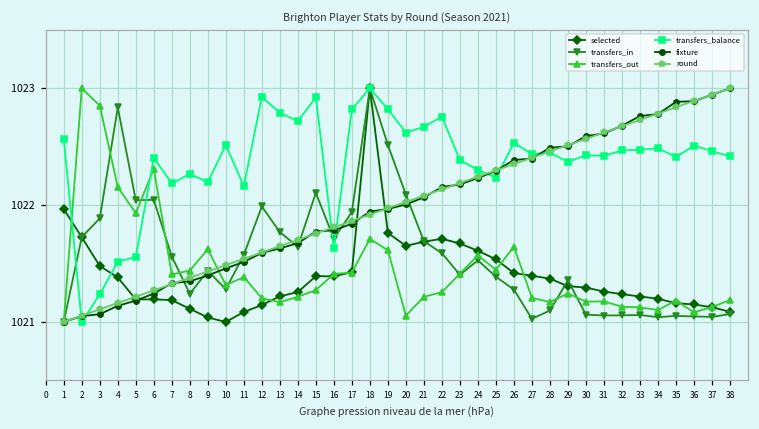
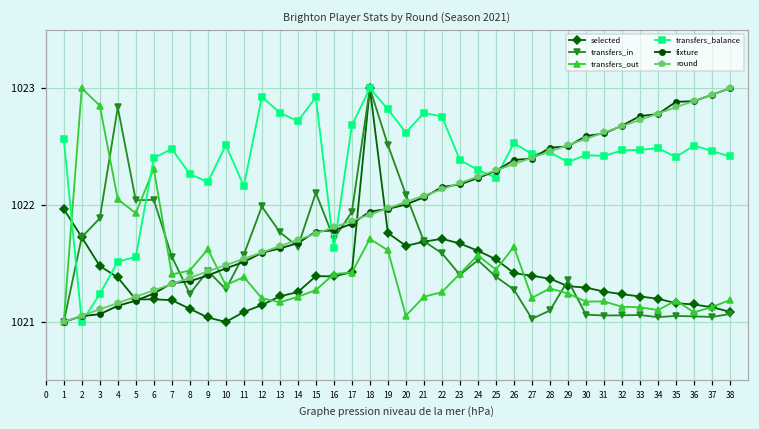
transfers_out, 4: 1022.15 -> 1022.05
transfers_balance, 7: 1022.19 -> 1022.48
transfers_balance, 17: 1022.82 -> 1022.68
transfers_balance, 21: 1022.67 -> 1022.79
transfers_out, 28: 1021.17 -> 1021.29
